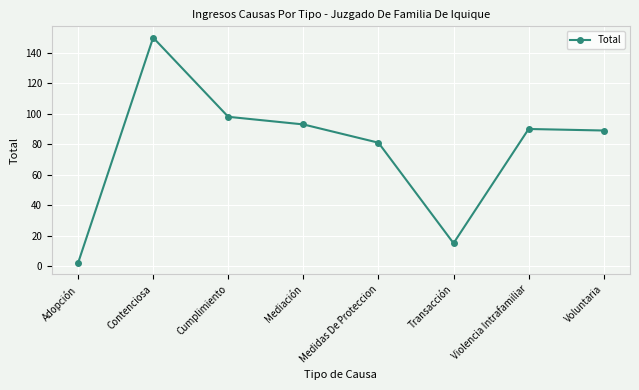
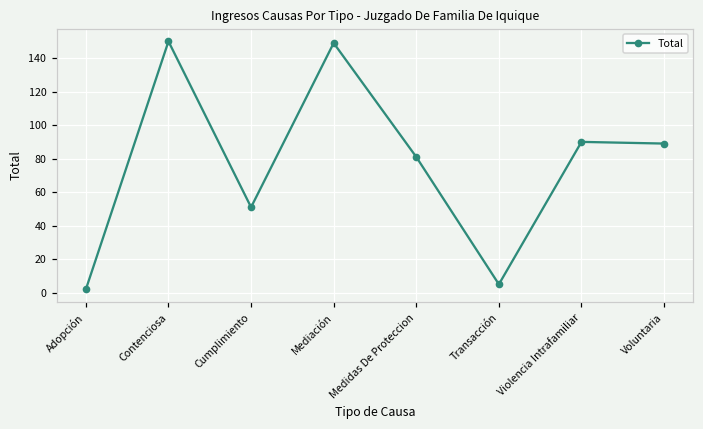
Cumplimiento: 98 -> 51
Mediación: 93 -> 149
Transacción: 15 -> 5
